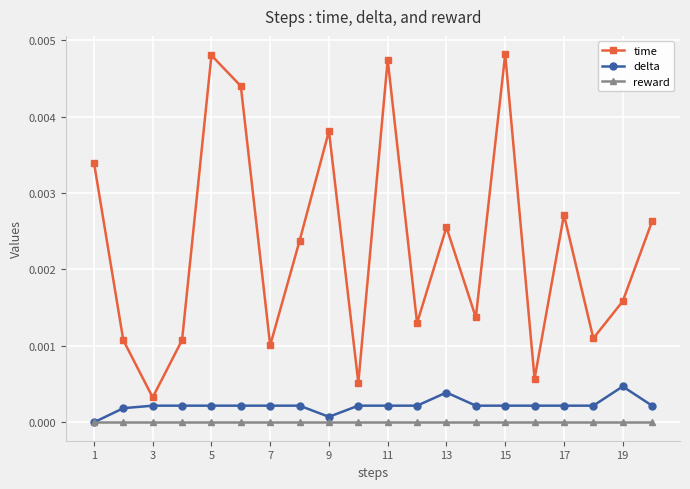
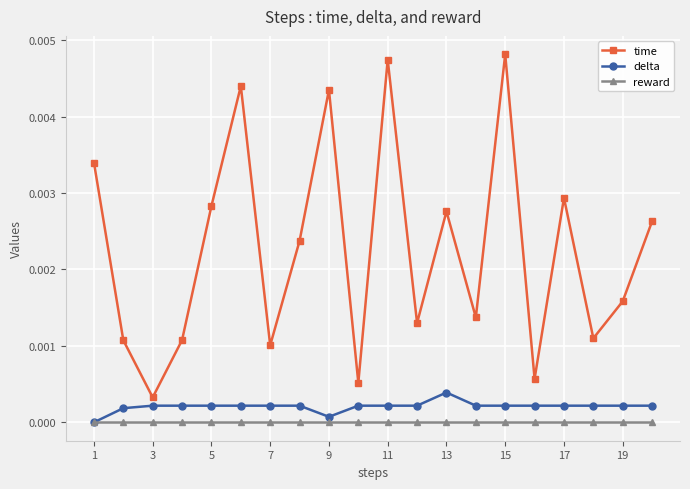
time, 5: 0.0048 -> 0.0028
time, 9: 0.0038 -> 0.0043
time, 13: 0.0026 -> 0.0028
time, 17: 0.0027 -> 0.0029
delta, 19: 0.0005 -> 0.0002
